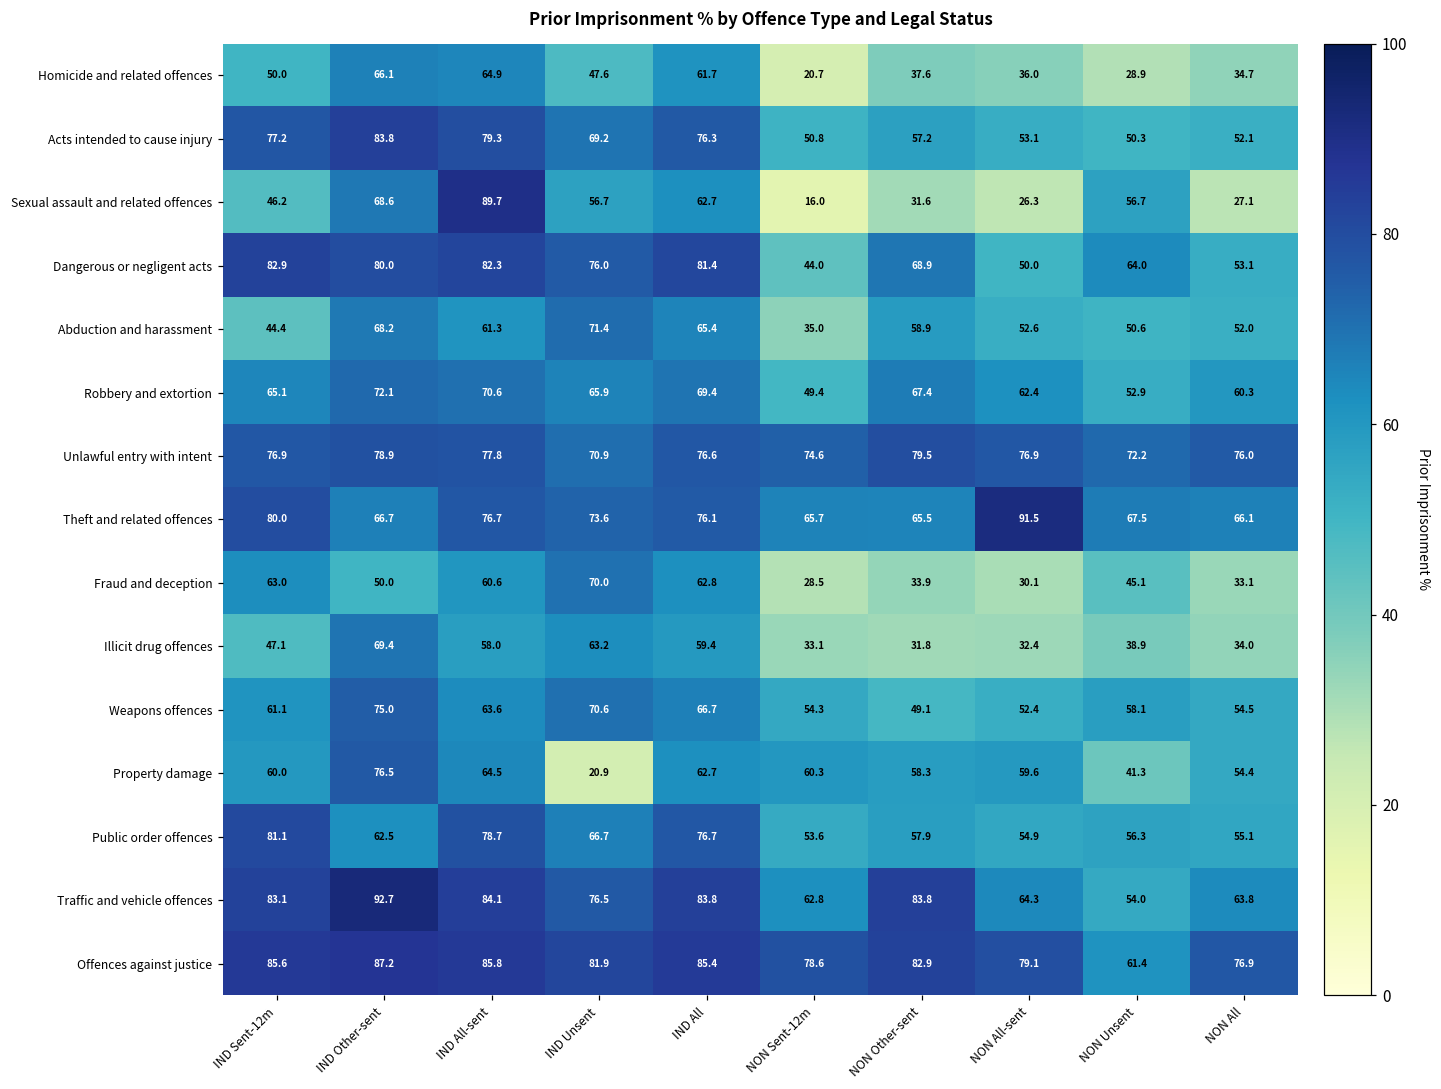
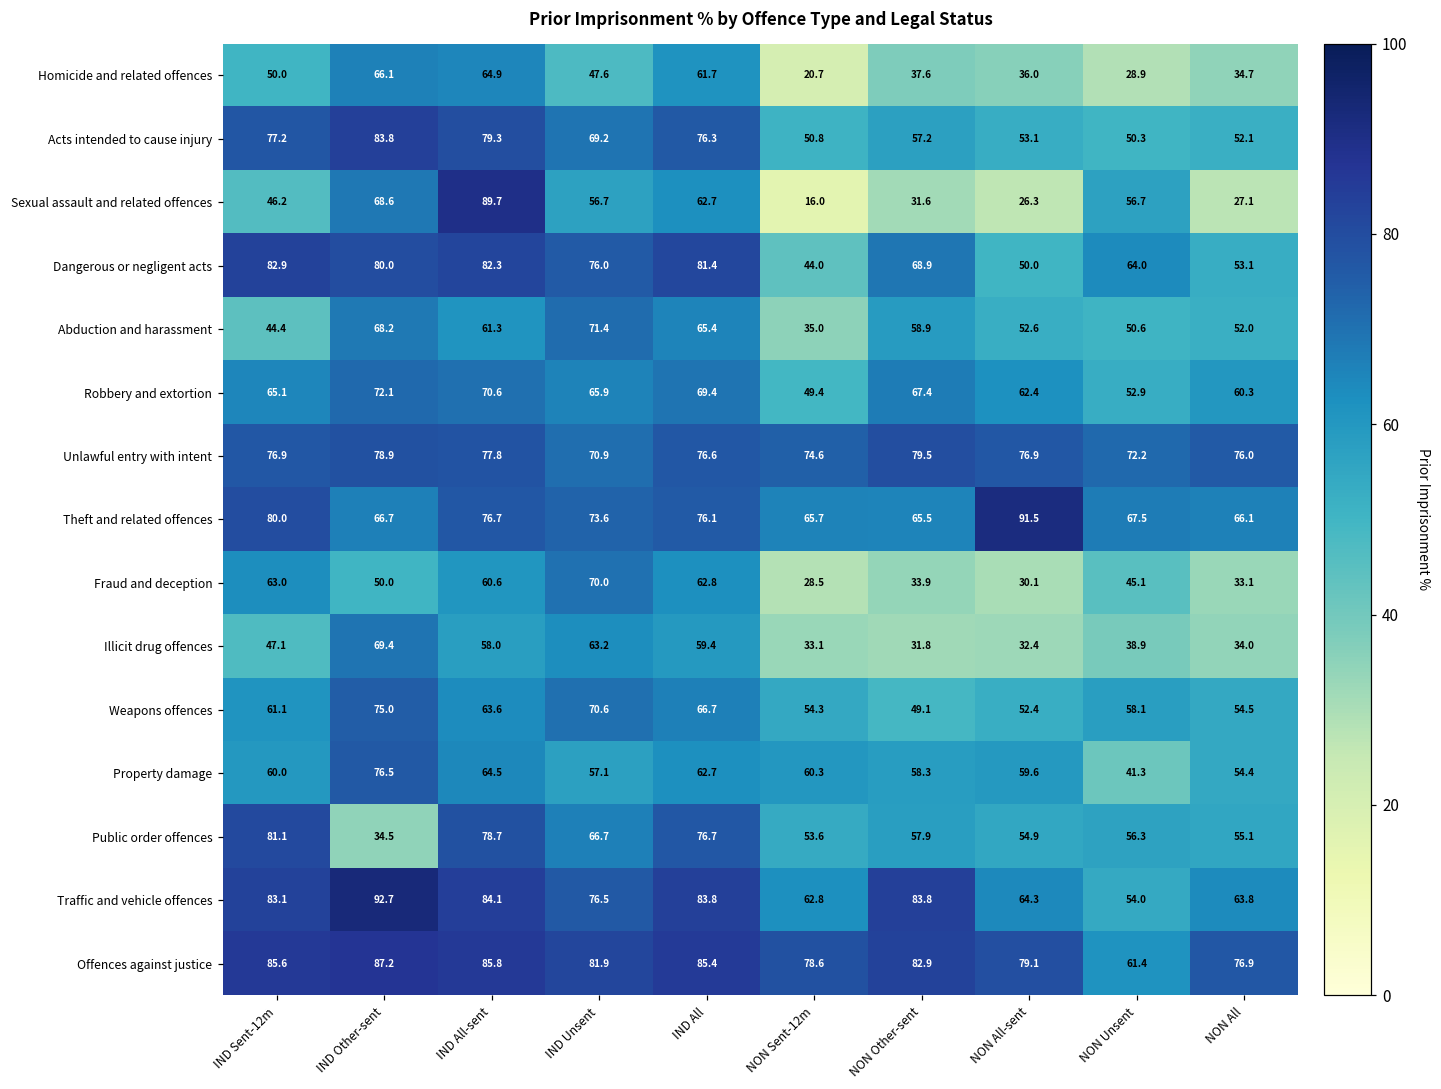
Property damage, IND Unsent: 20.9 -> 57.1
Public order offences, IND Other-sent: 62.5 -> 34.5
